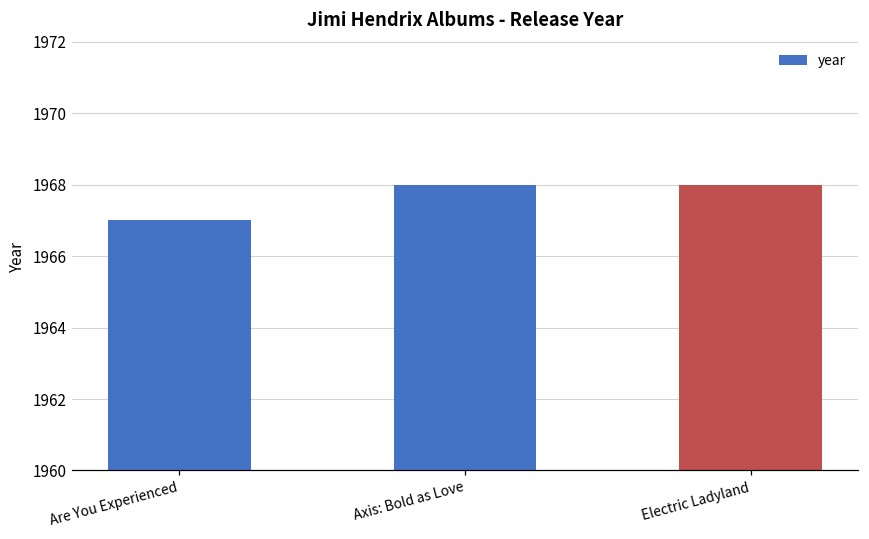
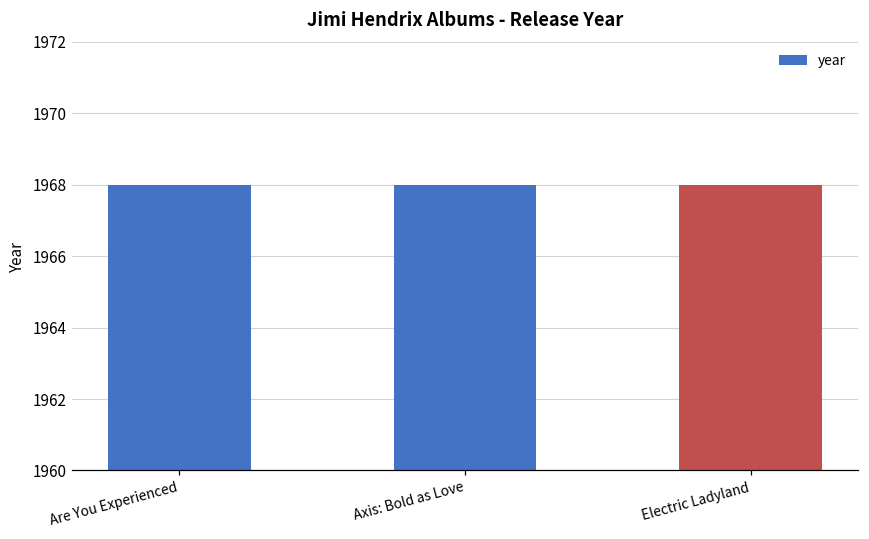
Are You Experienced: 1967 -> 1968
